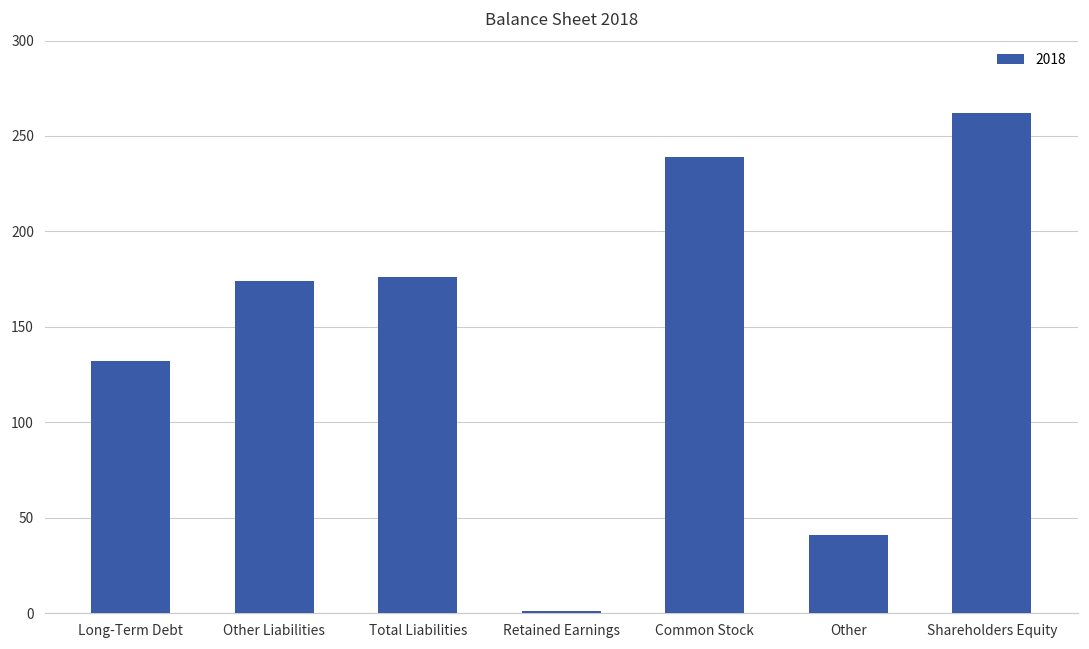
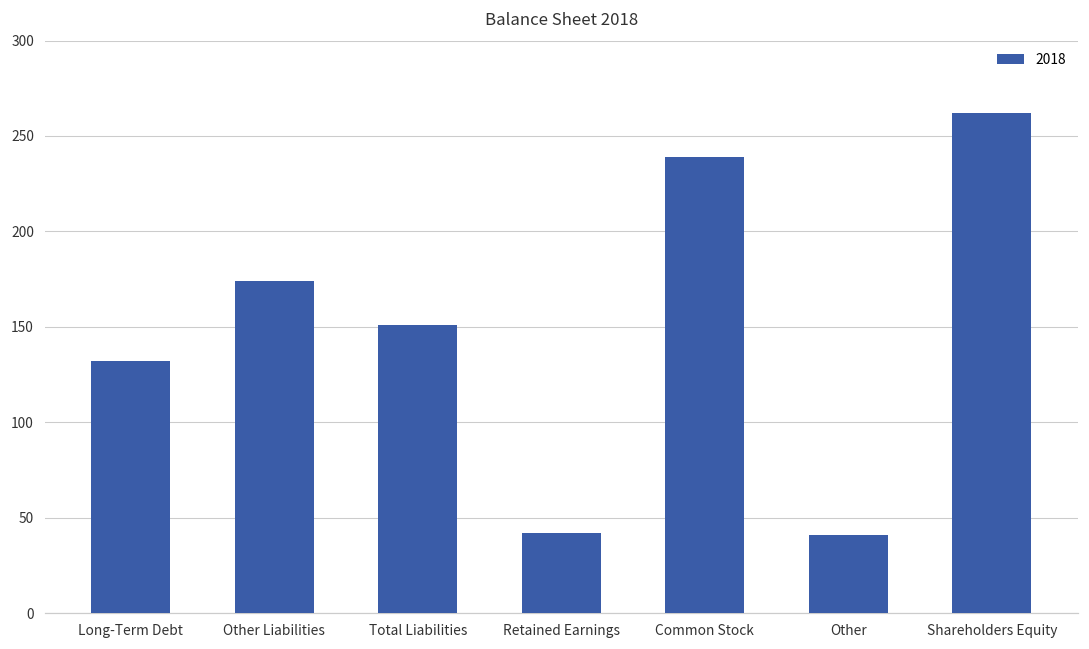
Total Liabilities: 176 -> 151
Retained Earnings: 1 -> 42
